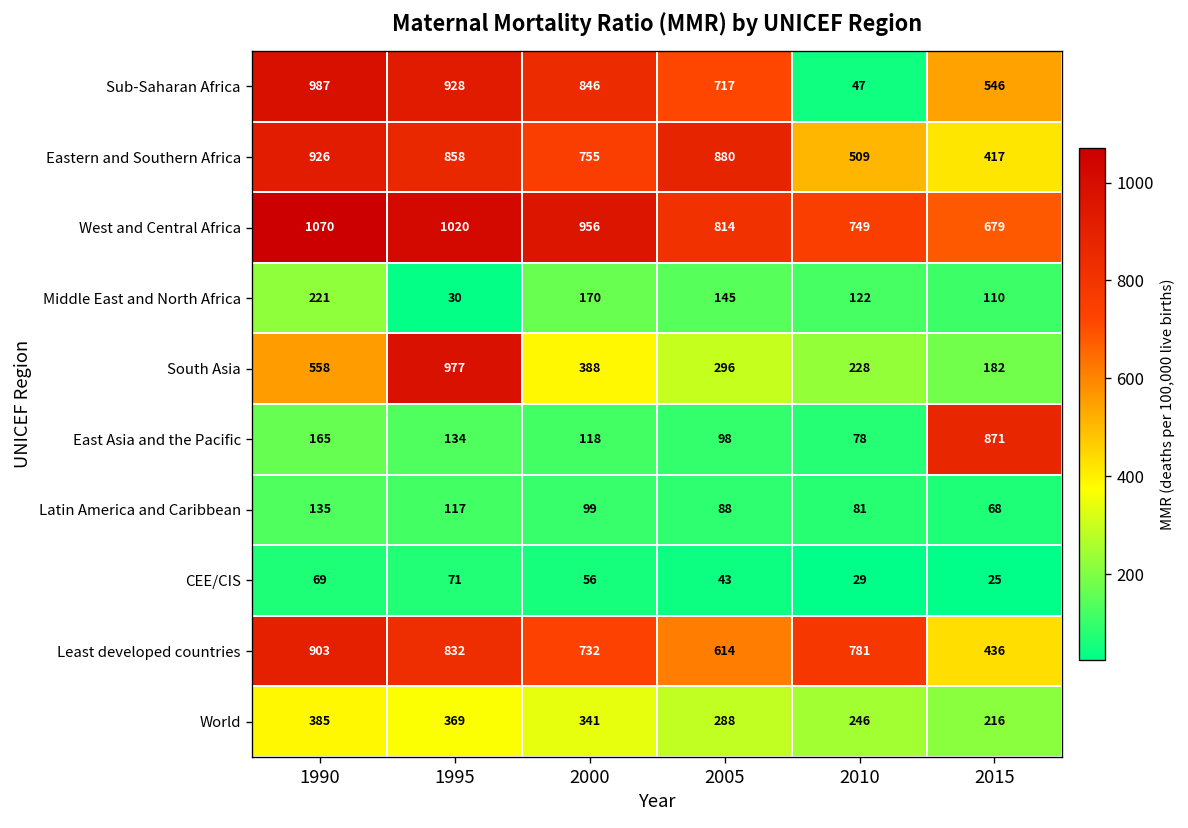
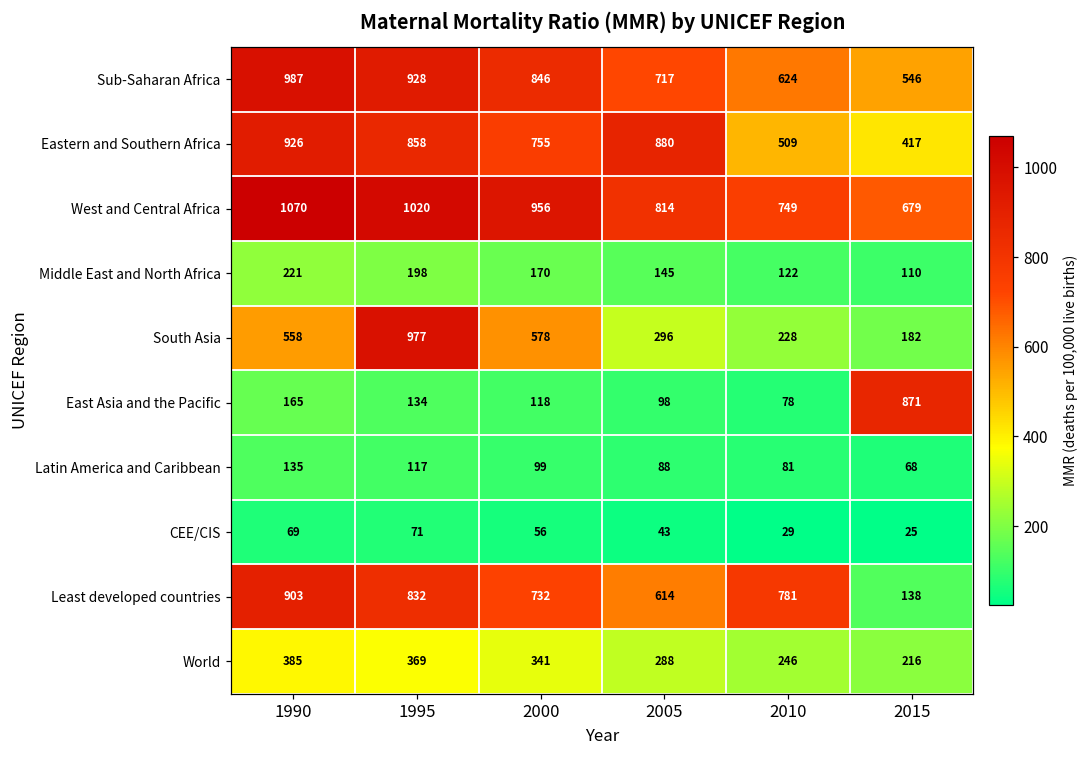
Sub-Saharan Africa, 2010: 47 -> 624
Middle East and North Africa, 1995: 30 -> 198
South Asia, 2000: 388 -> 578
Least developed countries, 2015: 436 -> 138
